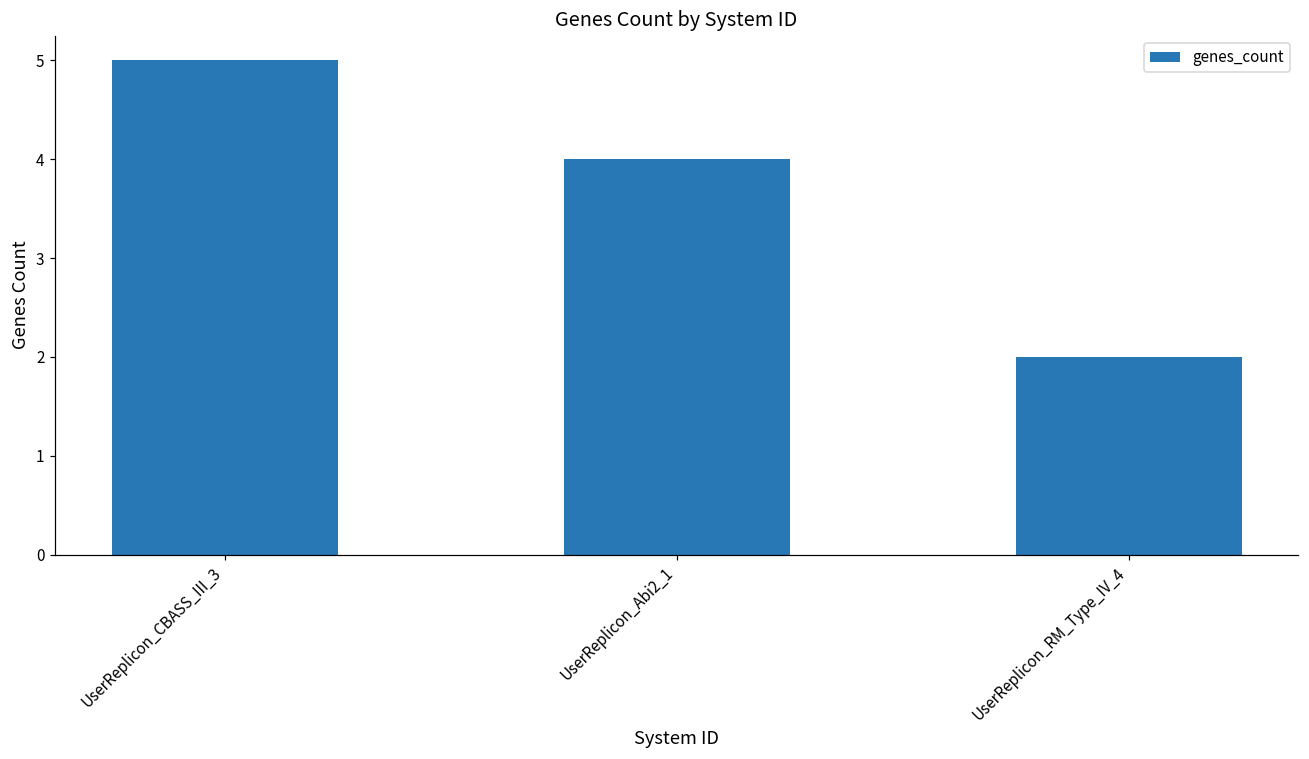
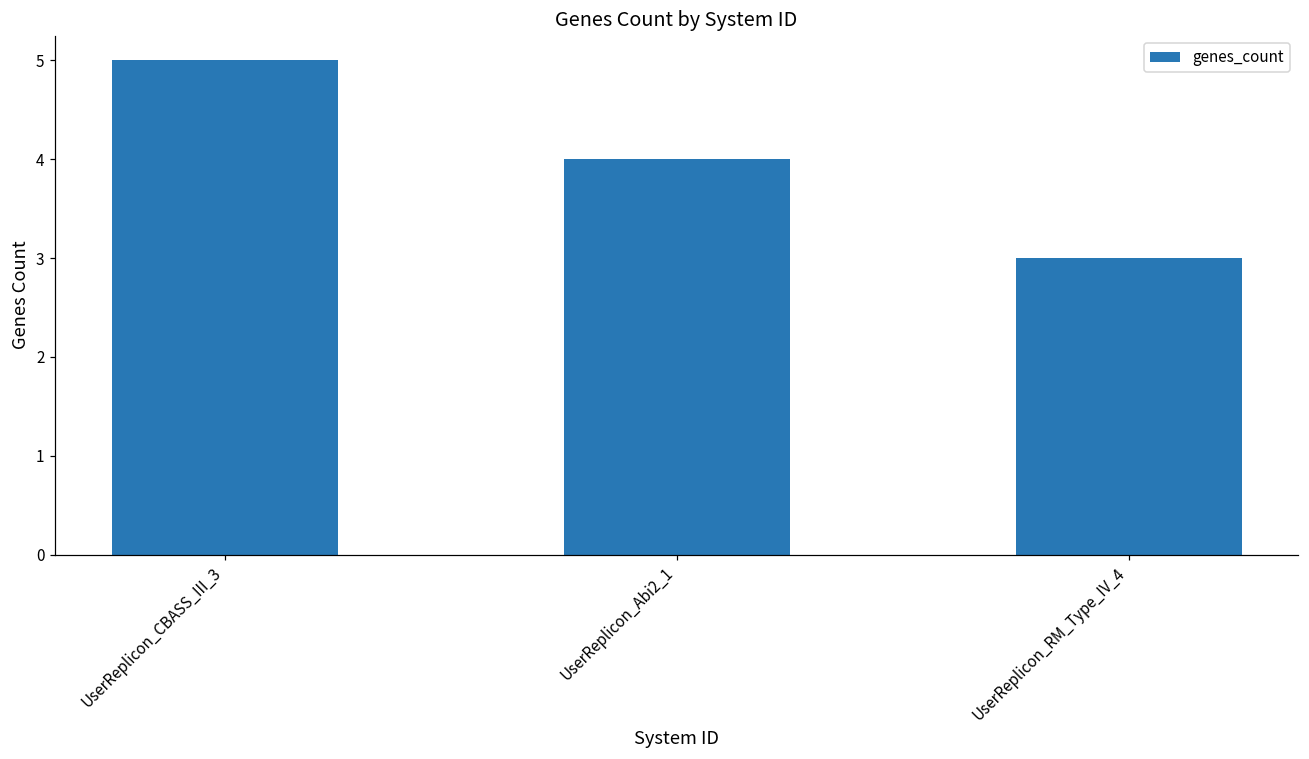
UserReplicon_RM_Type_IV_4: 2 -> 3
